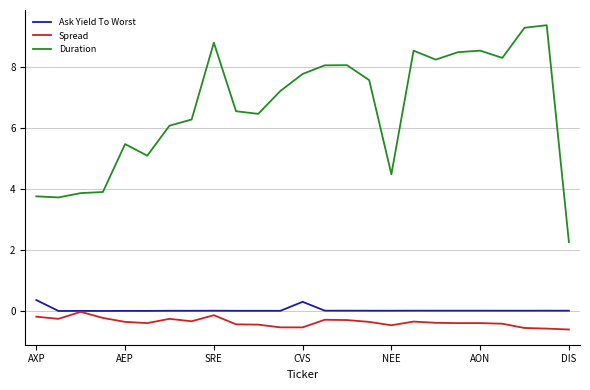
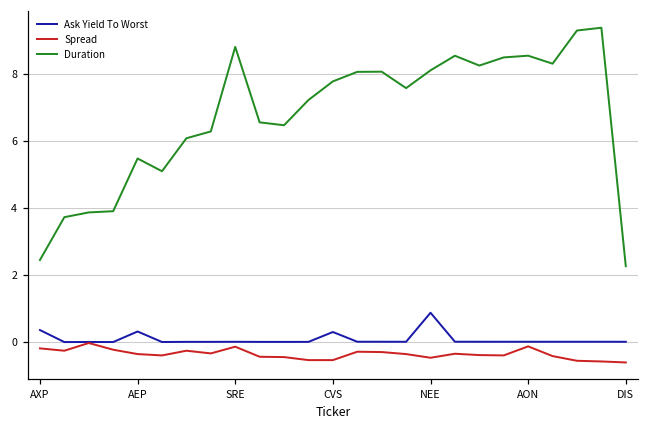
Duration, AXP: 3.8 -> 2.5
Ask Yield To Worst, AEP: 0.0 -> 0.3
Ask Yield To Worst, NEE: 0.0 -> 0.9
Duration, NEE: 4.5 -> 8.1
Spread, AON: -0.4 -> -0.1
